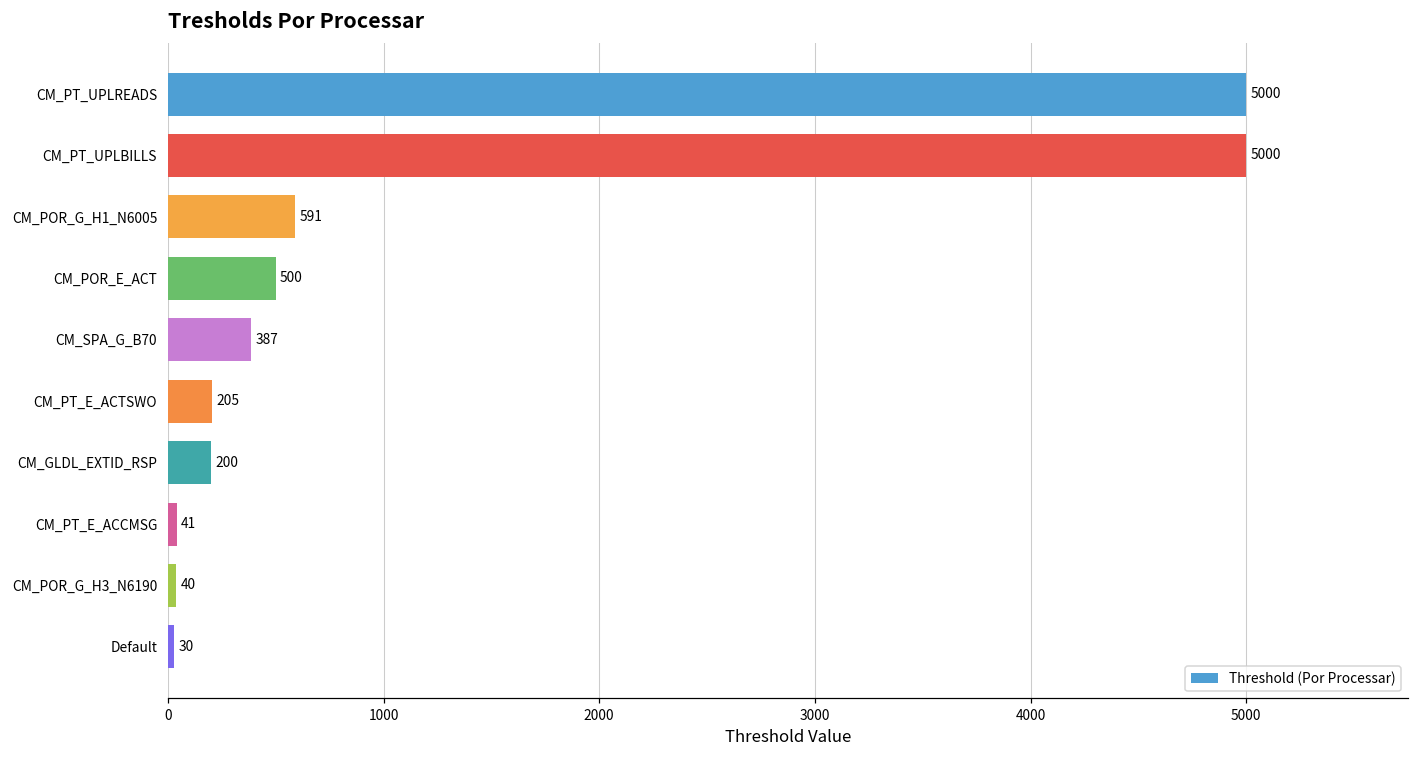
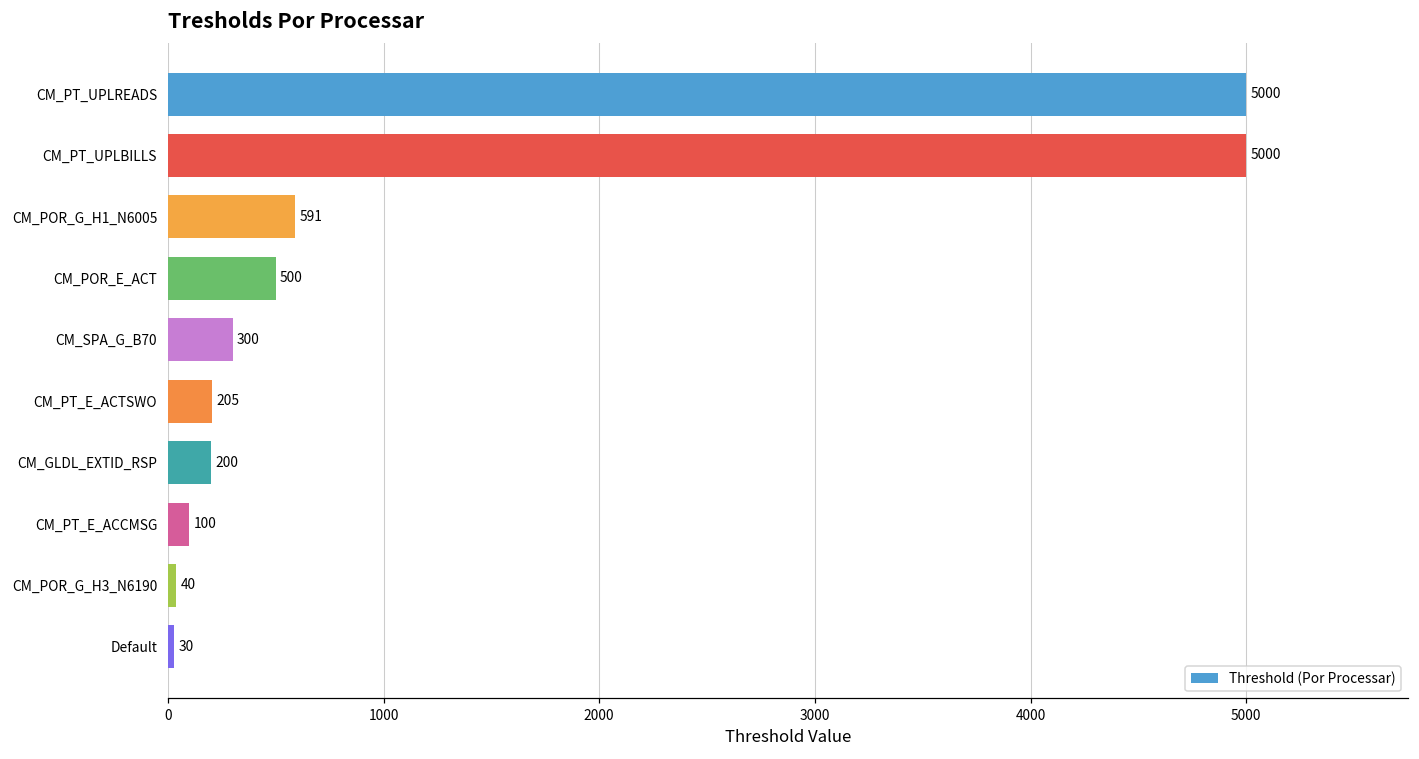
CM_SPA_G_B70: 387 -> 300
CM_PT_E_ACCMSG: 41 -> 100
